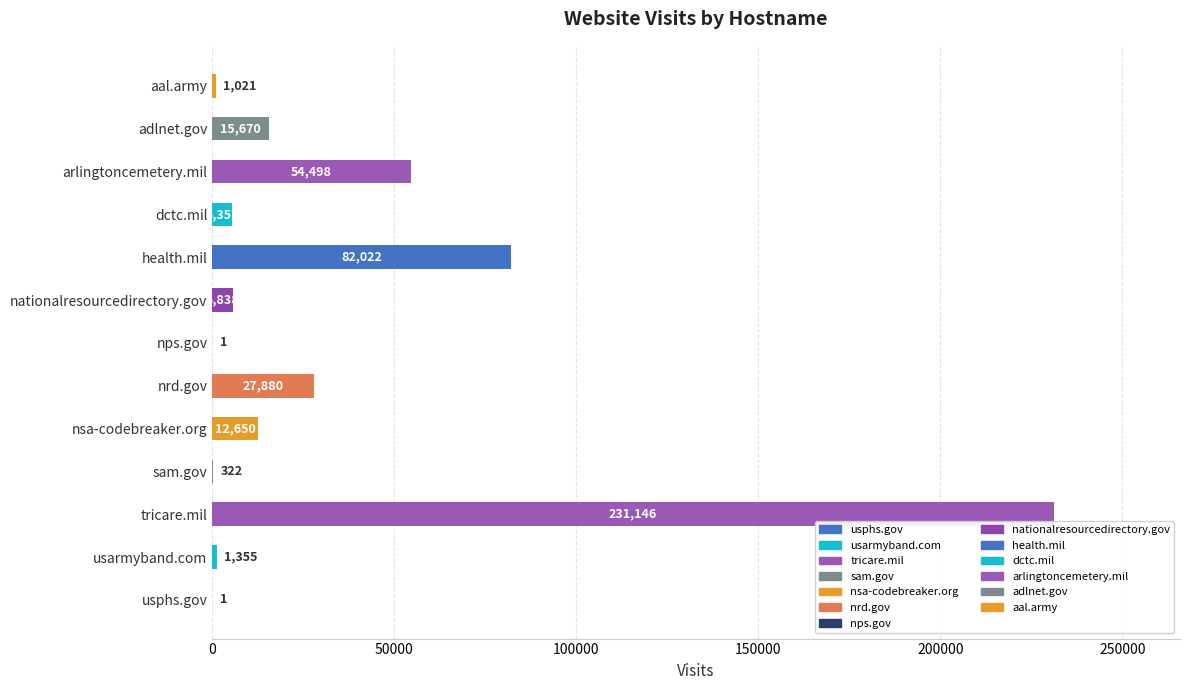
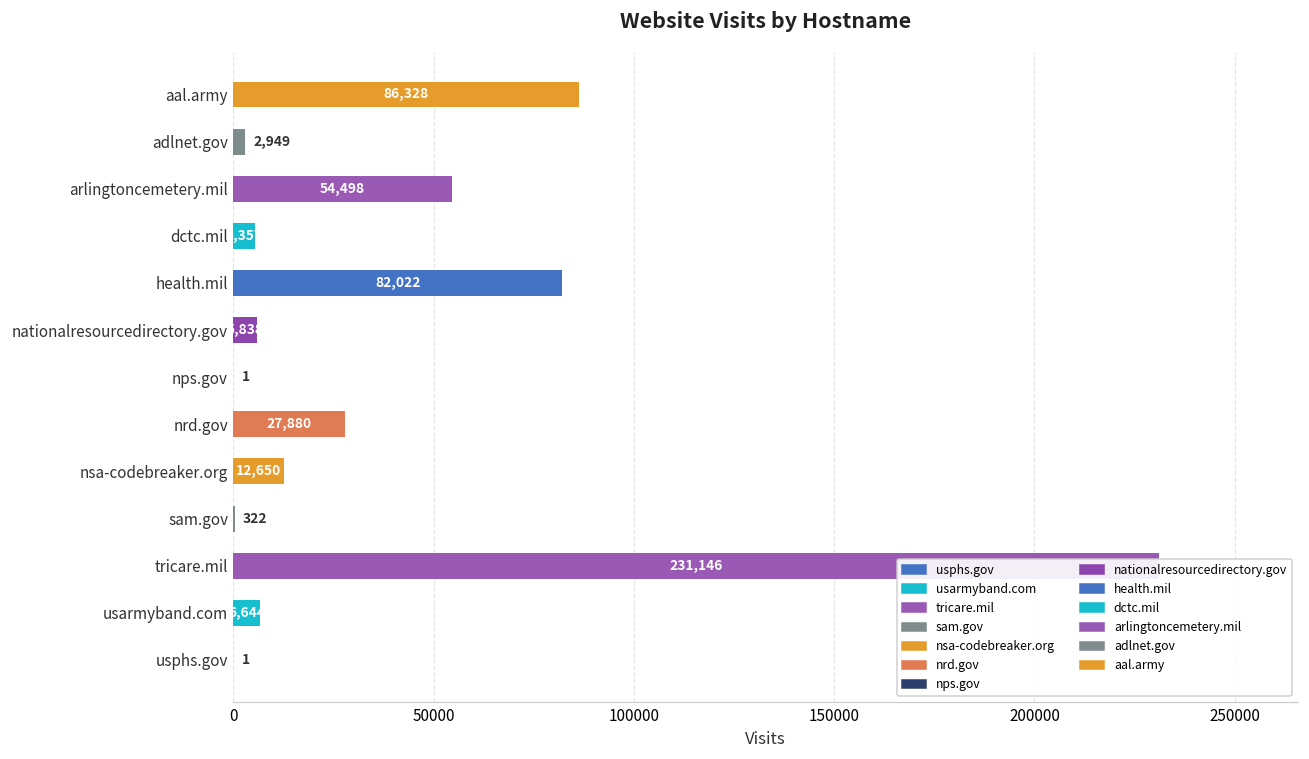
aal.army: 1,021 -> 86,328
adlnet.gov: 15,670 -> 2,949
usarmyband.com: 1,355 -> 6,644
